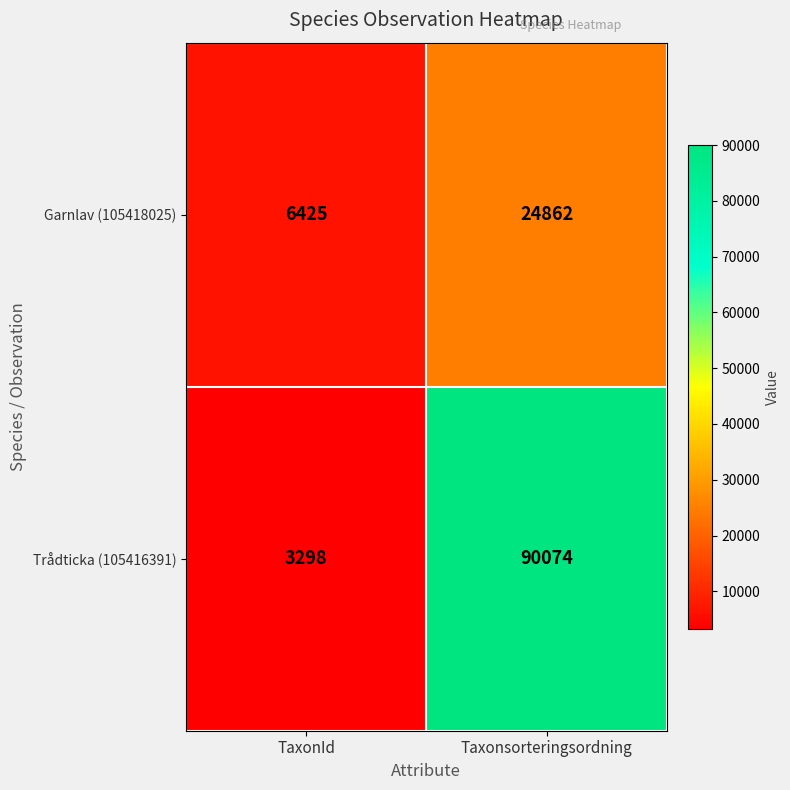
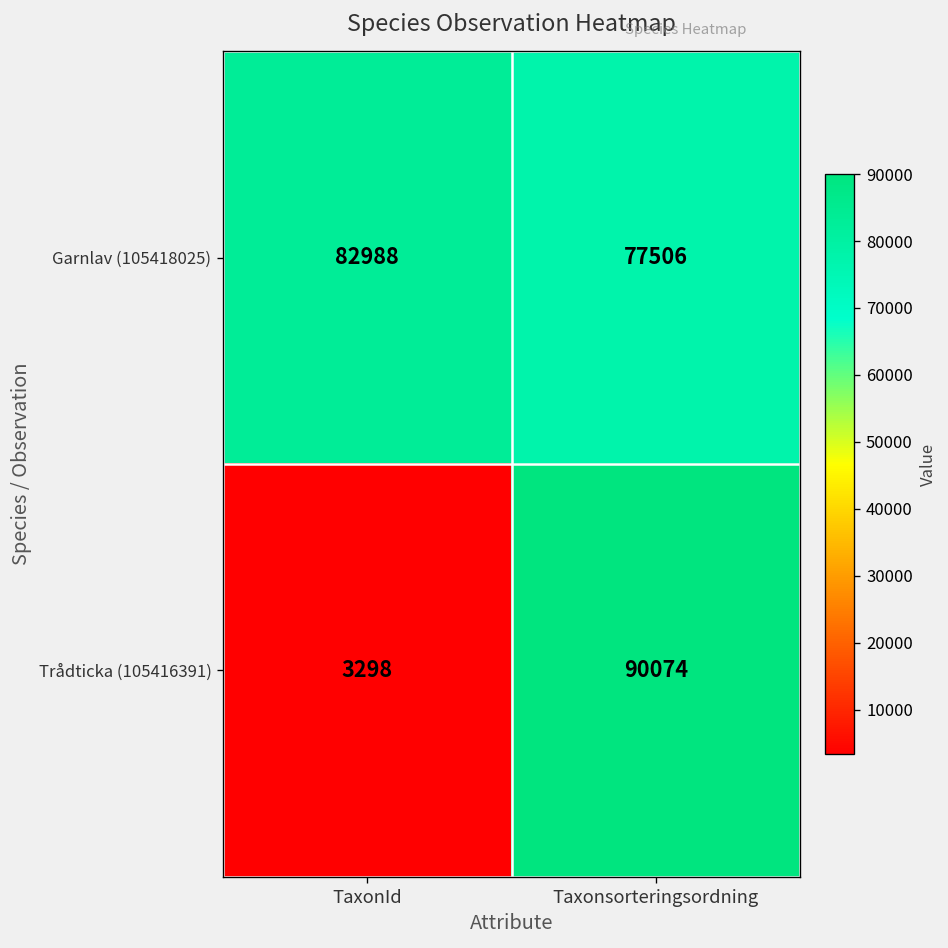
Garnlav (105418025), TaxonId: 6425 -> 82988
Garnlav (105418025), Taxonsorteringsordning: 24862 -> 77506
